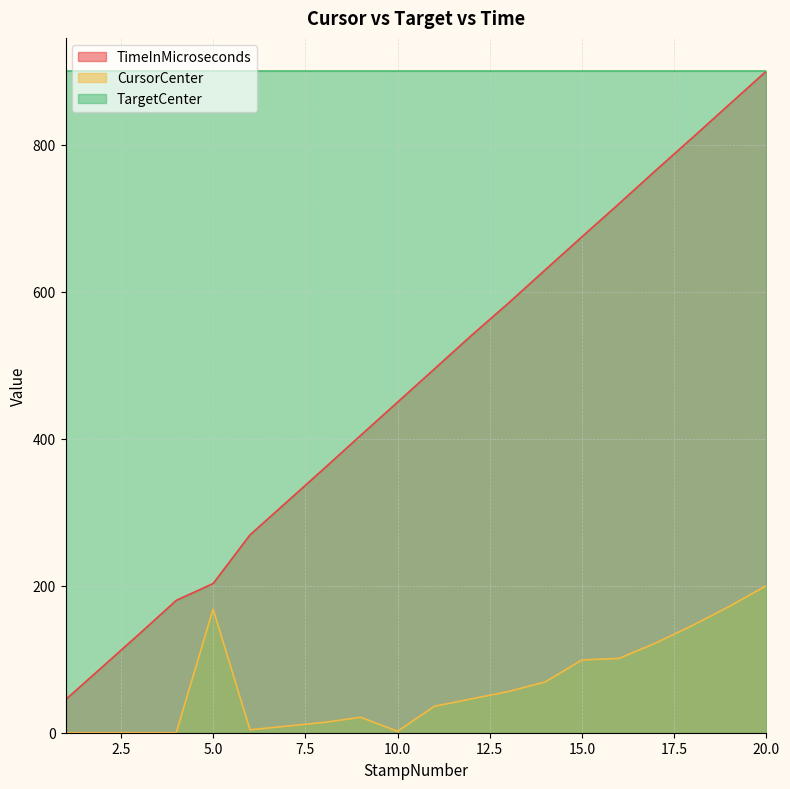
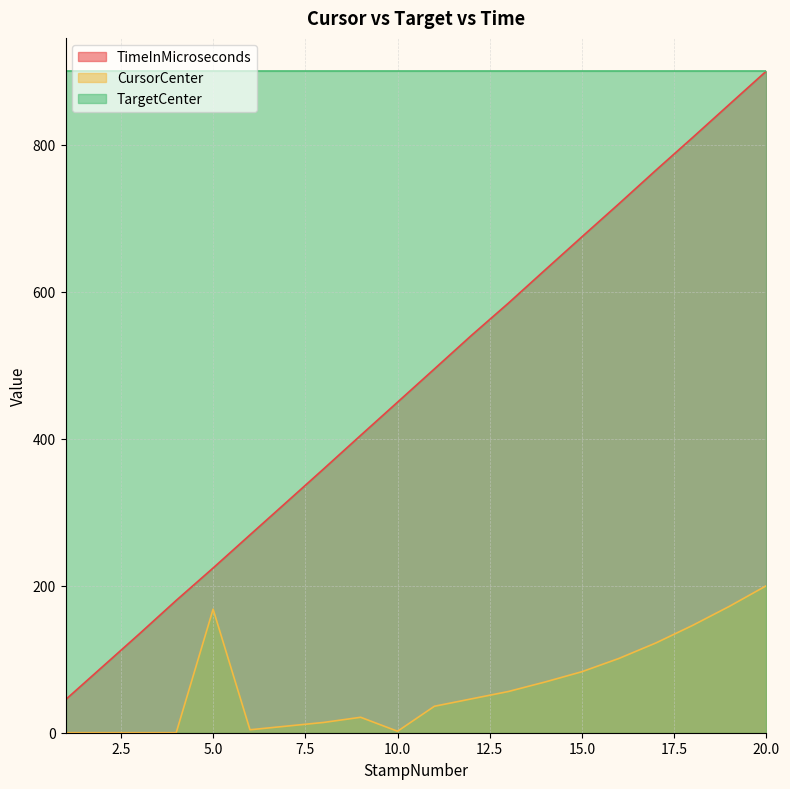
TimeInMicroseconds, 5.0: 200 -> 220
CursorCenter, 15.0: 100 -> 80
